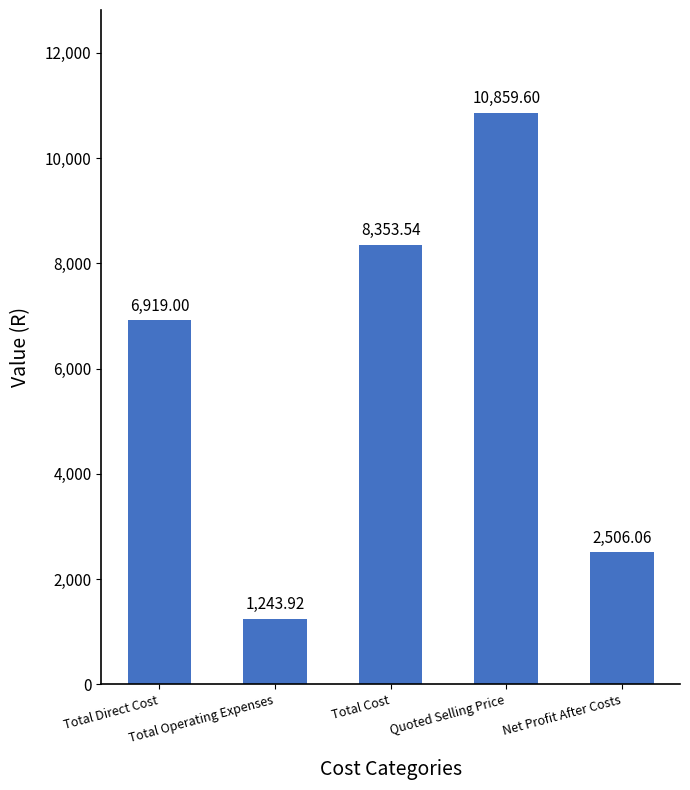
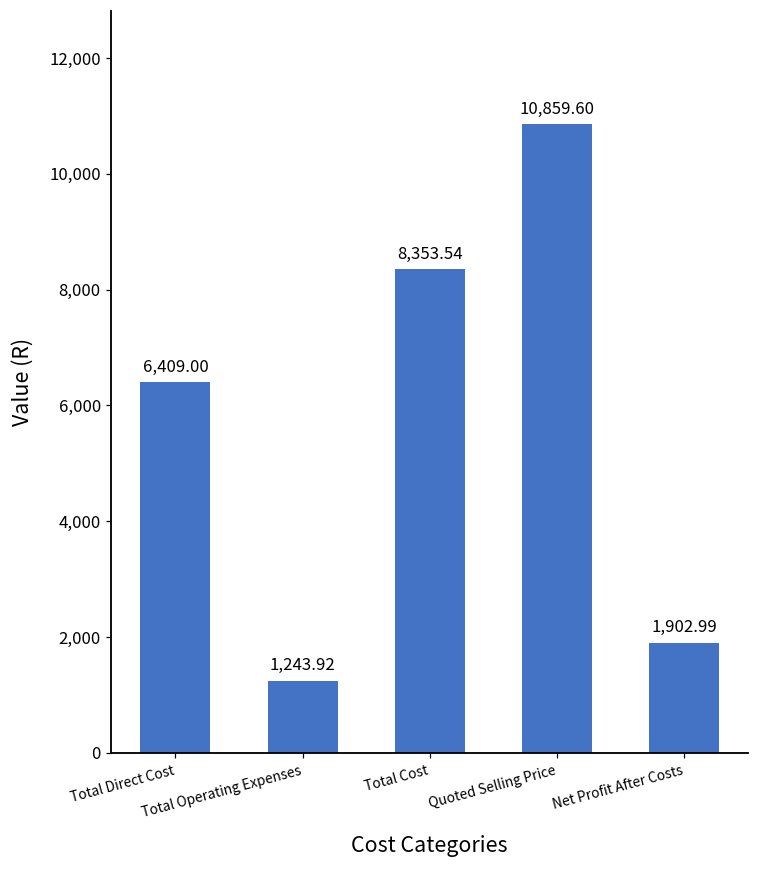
Total Direct Cost: 6,919.00 -> 6,409.00
Net Profit After Costs: 2,506.06 -> 1,902.99
